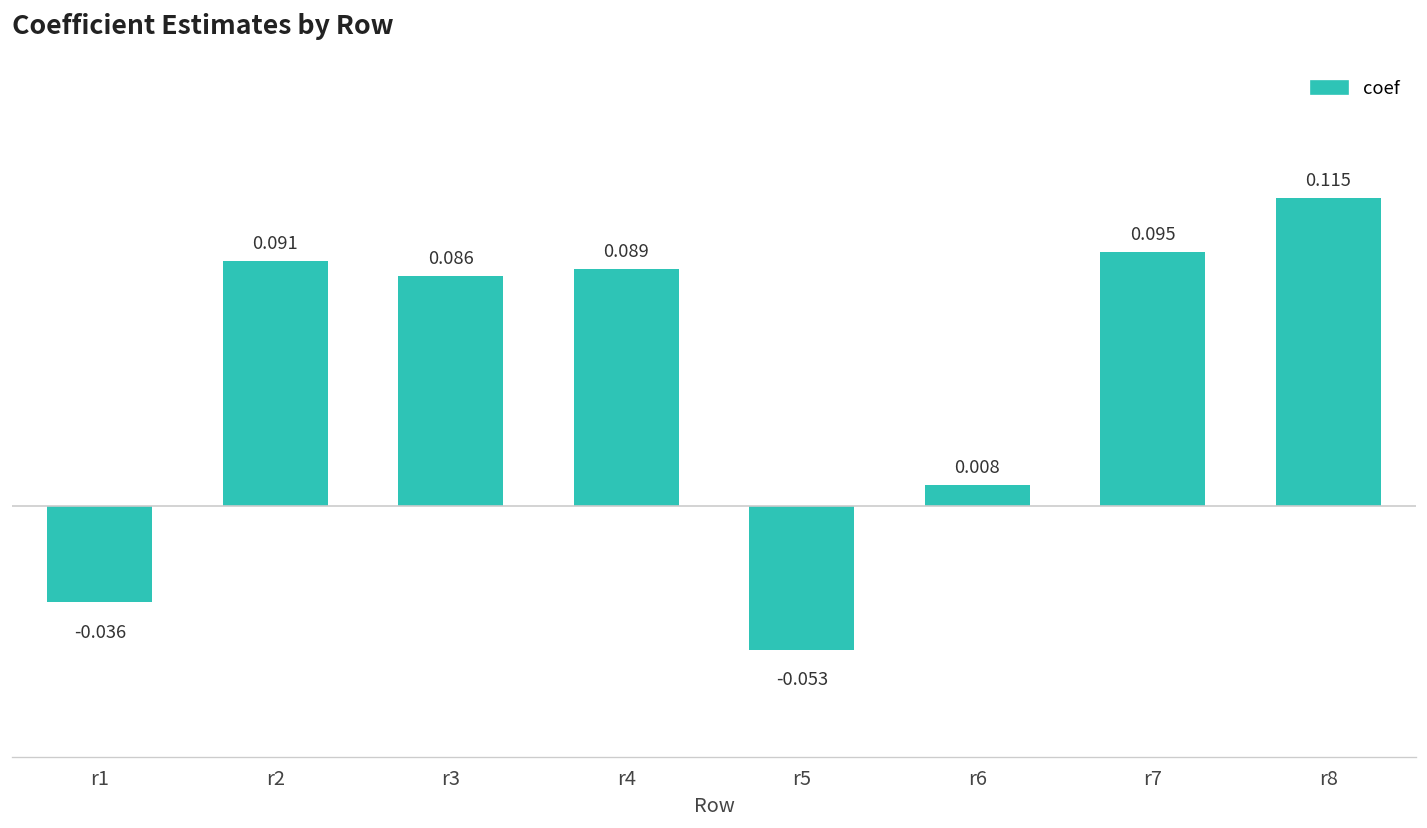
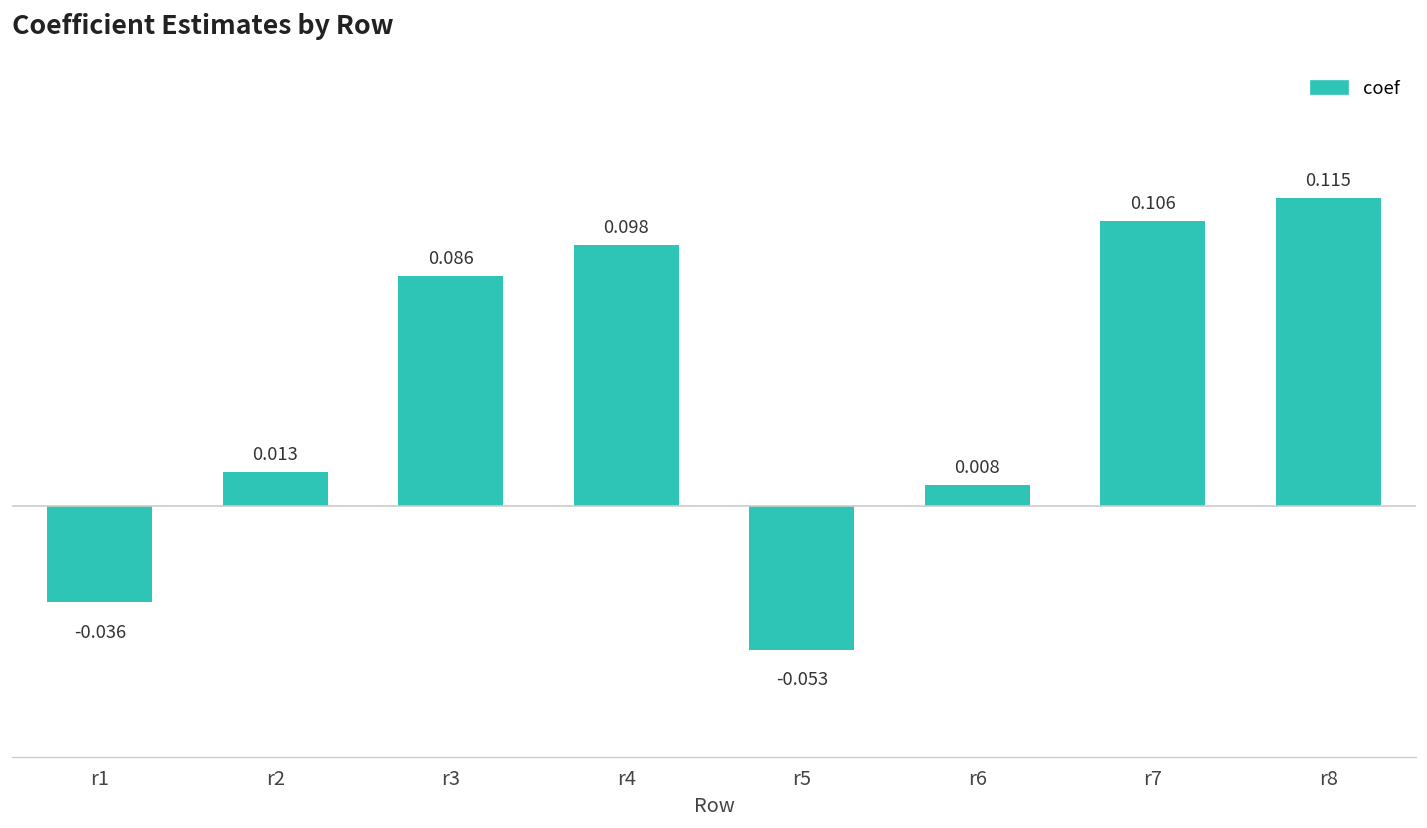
r2: 0.091 -> 0.013
r4: 0.089 -> 0.098
r7: 0.095 -> 0.106
